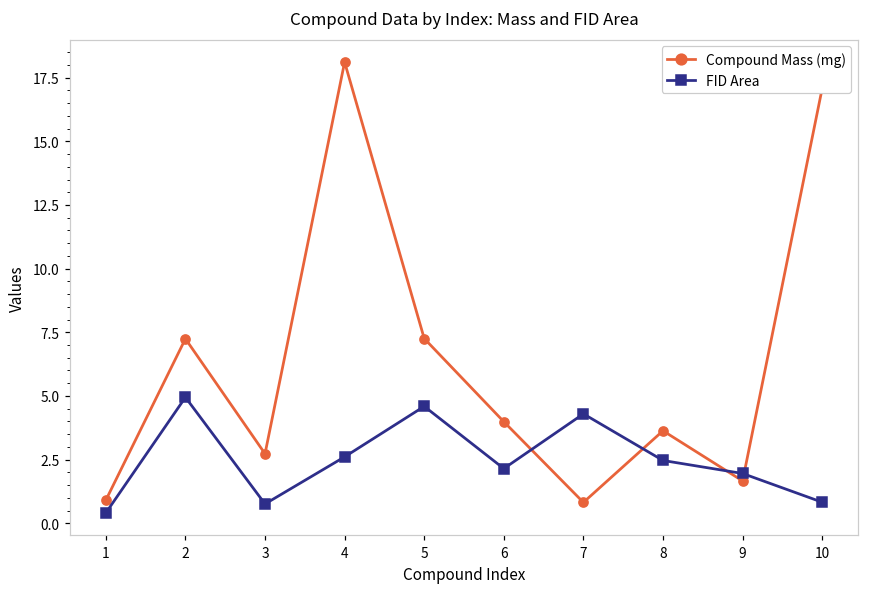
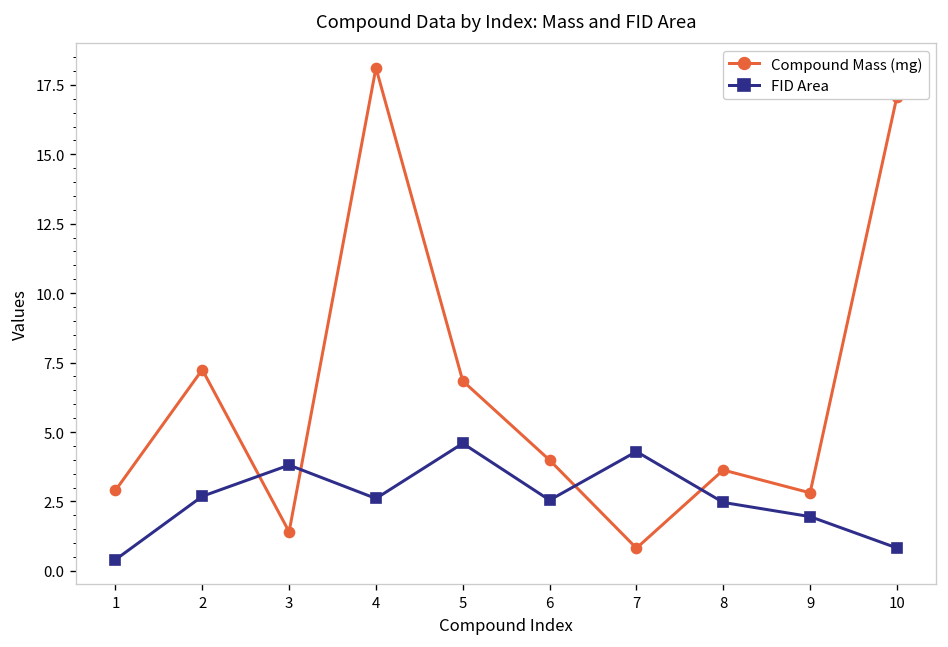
Compound Mass (mg), 1: 0.9 -> 2.9
FID Area, 2: 4.9 -> 2.7
Compound Mass (mg), 3: 2.7 -> 1.4
FID Area, 3: 0.8 -> 3.8
Compound Mass (mg), 5: 7.3 -> 6.8
FID Area, 6: 2.1 -> 2.5
Compound Mass (mg), 9: 1.7 -> 2.8
